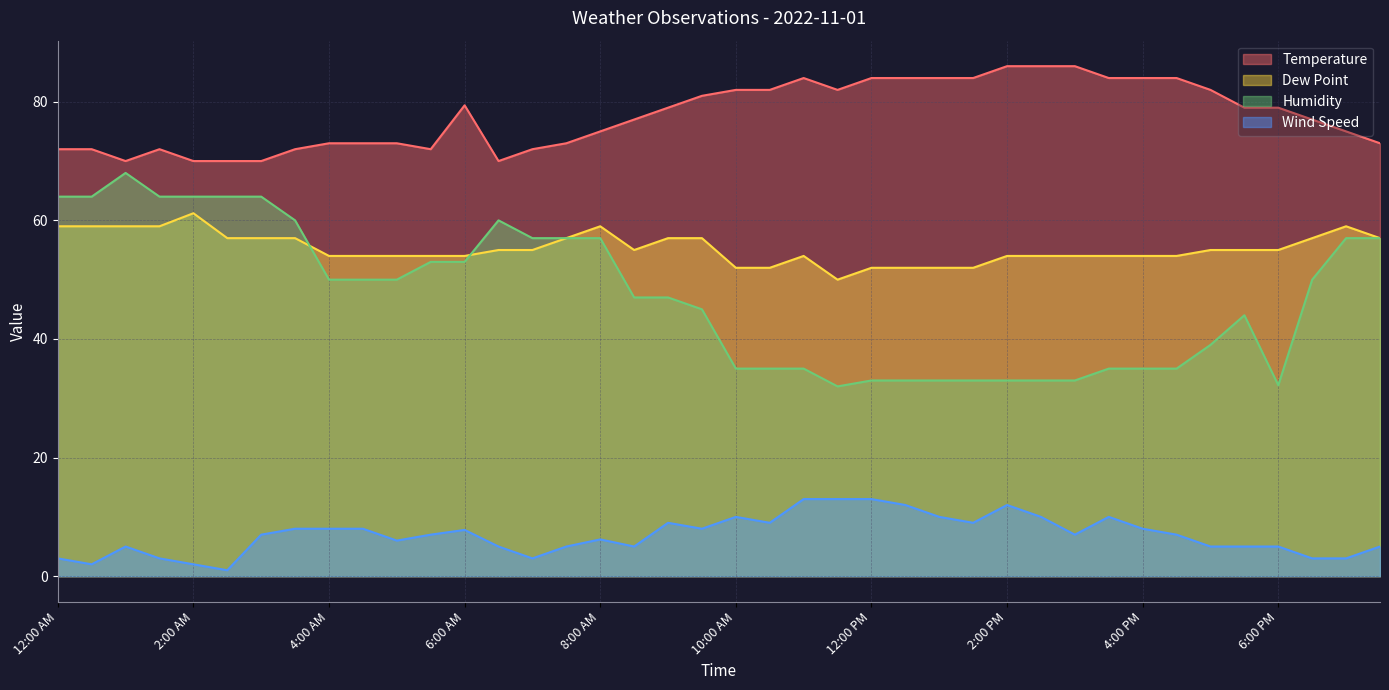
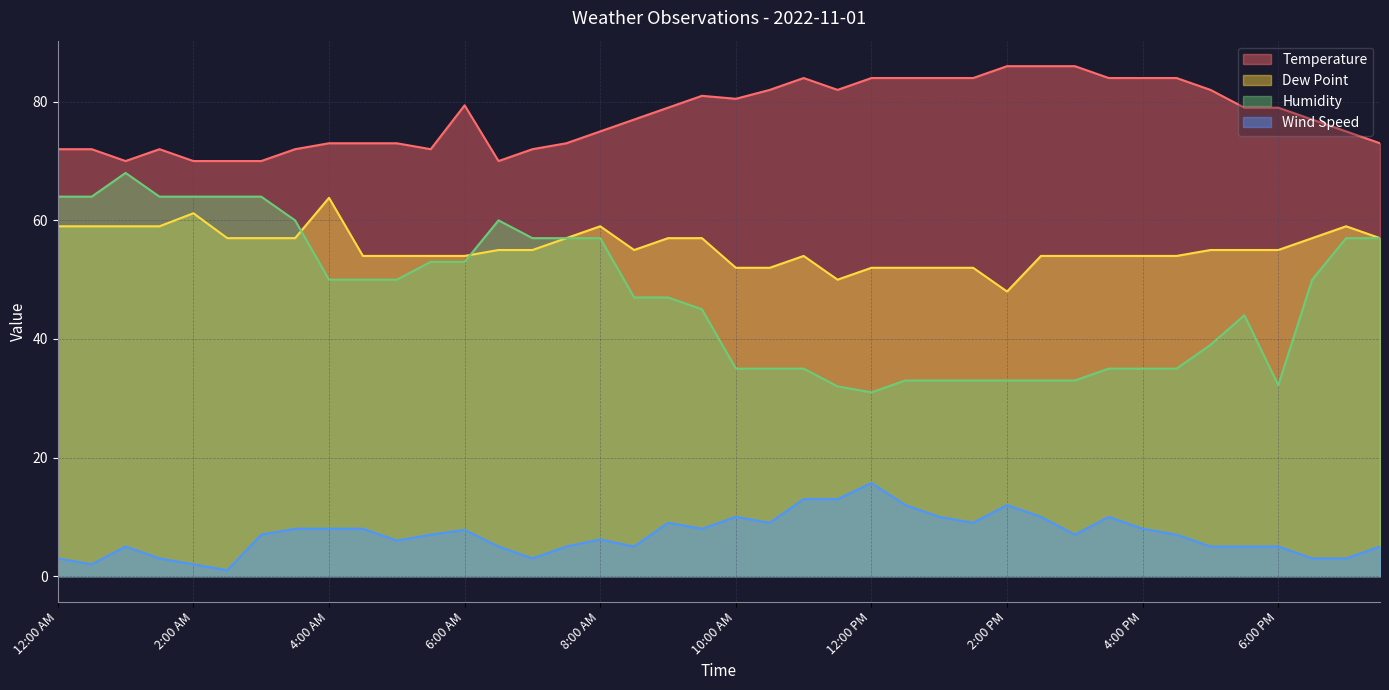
Dew Point, 4:00 AM: 54 -> 64
Temperature, 10:00 AM: 82 -> 81
Humidity, 12:00 PM: 33 -> 31
Wind Speed, 12:00 PM: 13 -> 16
Dew Point, 2:00 PM: 54 -> 48
